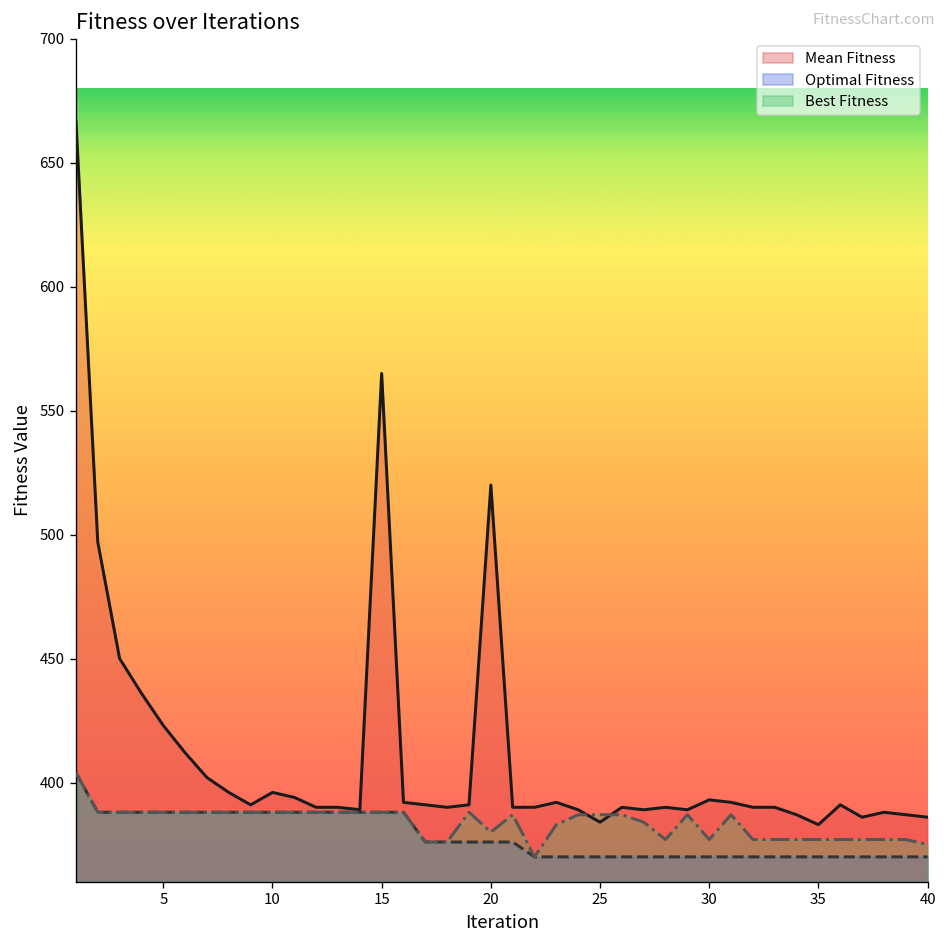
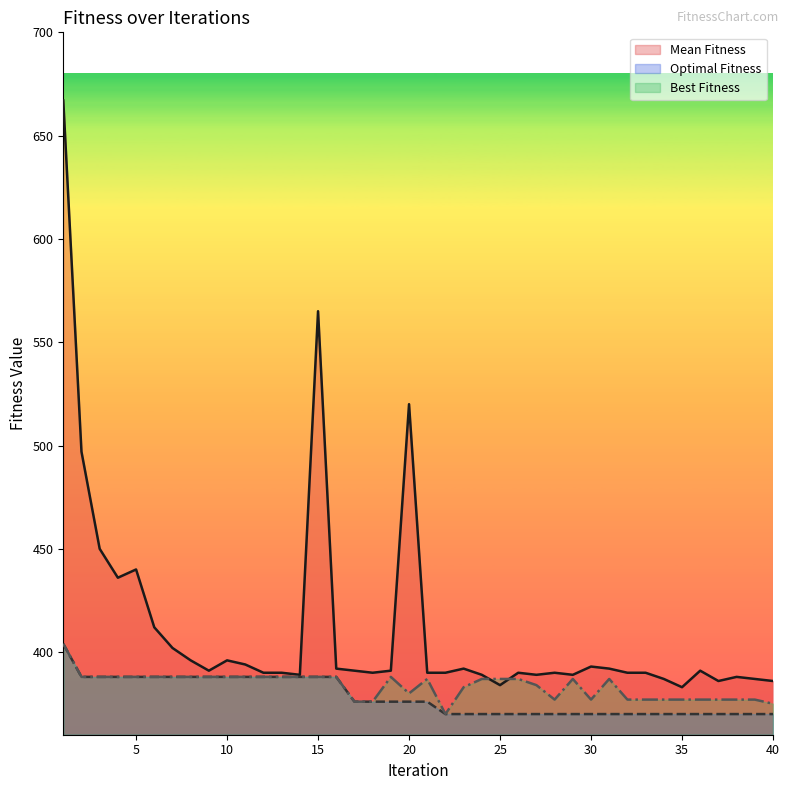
Mean Fitness, 5: 423 -> 440
